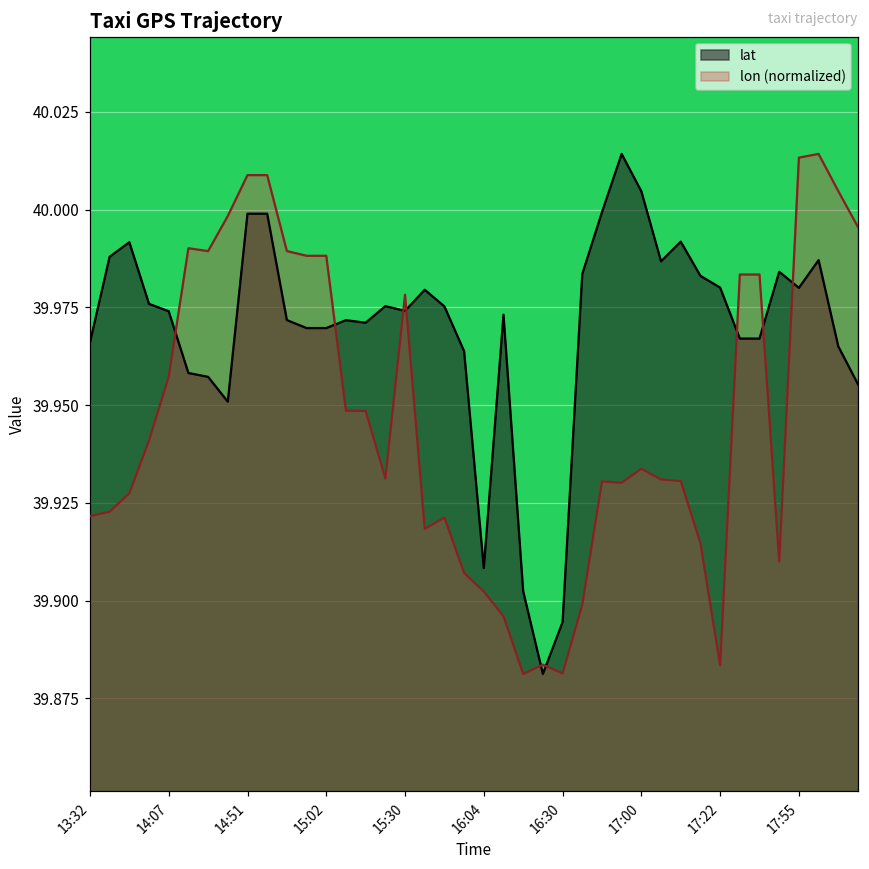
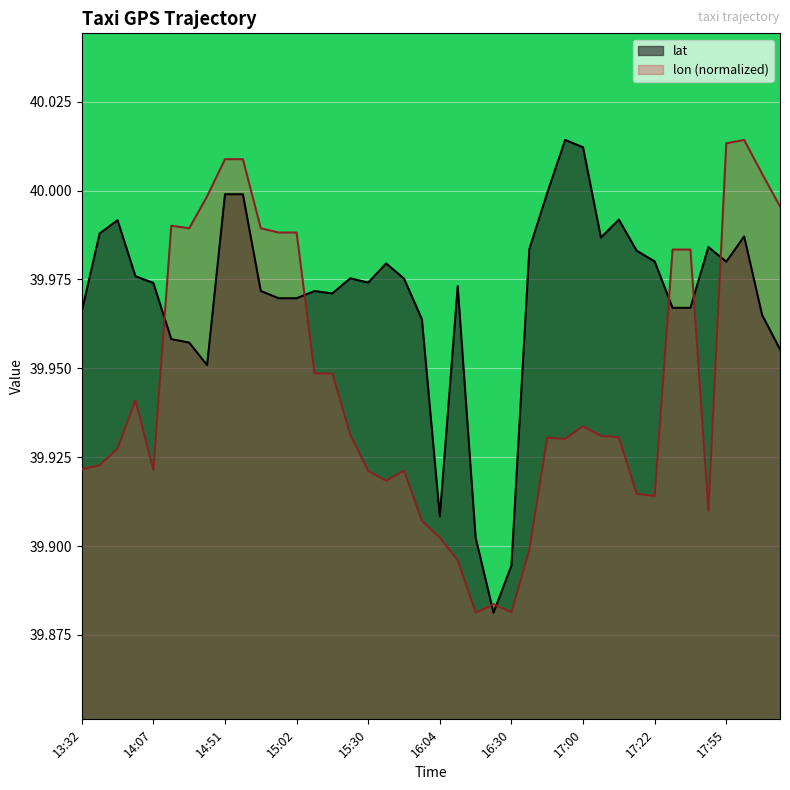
lon (normalized), 14:07: 39.957 -> 39.921
lon (normalized), 15:30: 39.978 -> 39.921
lat, 17:00: 40.005 -> 40.012
lon (normalized), 17:22: 39.883 -> 39.914
